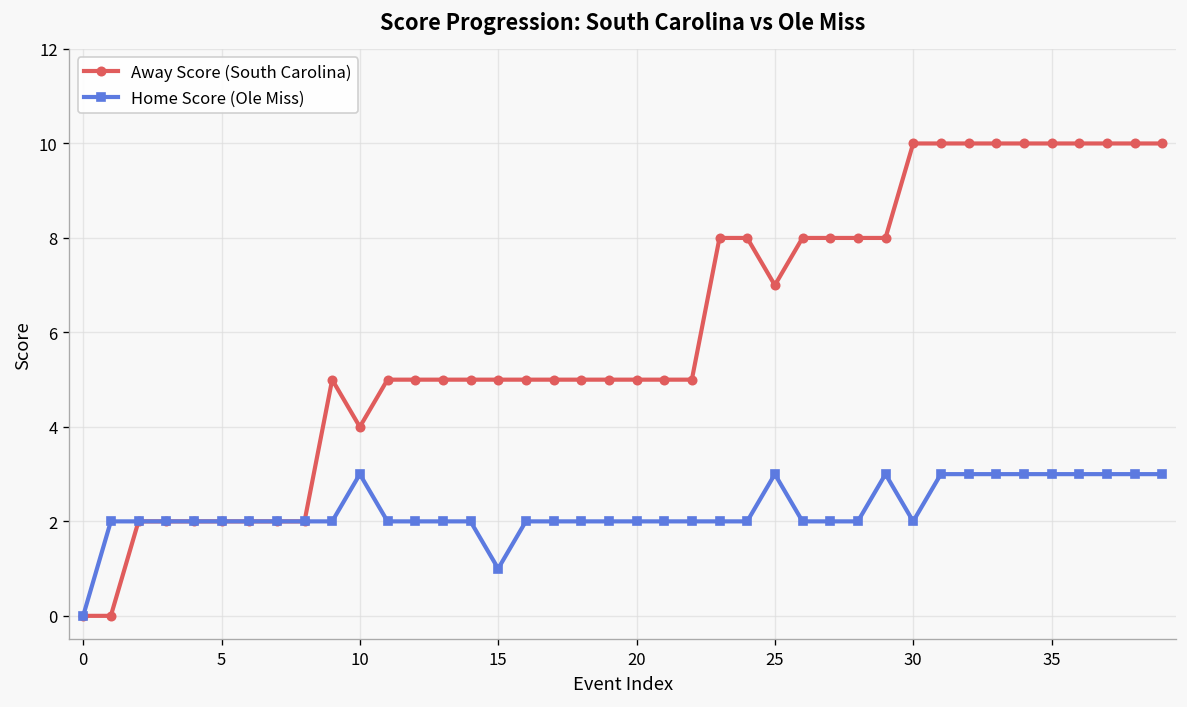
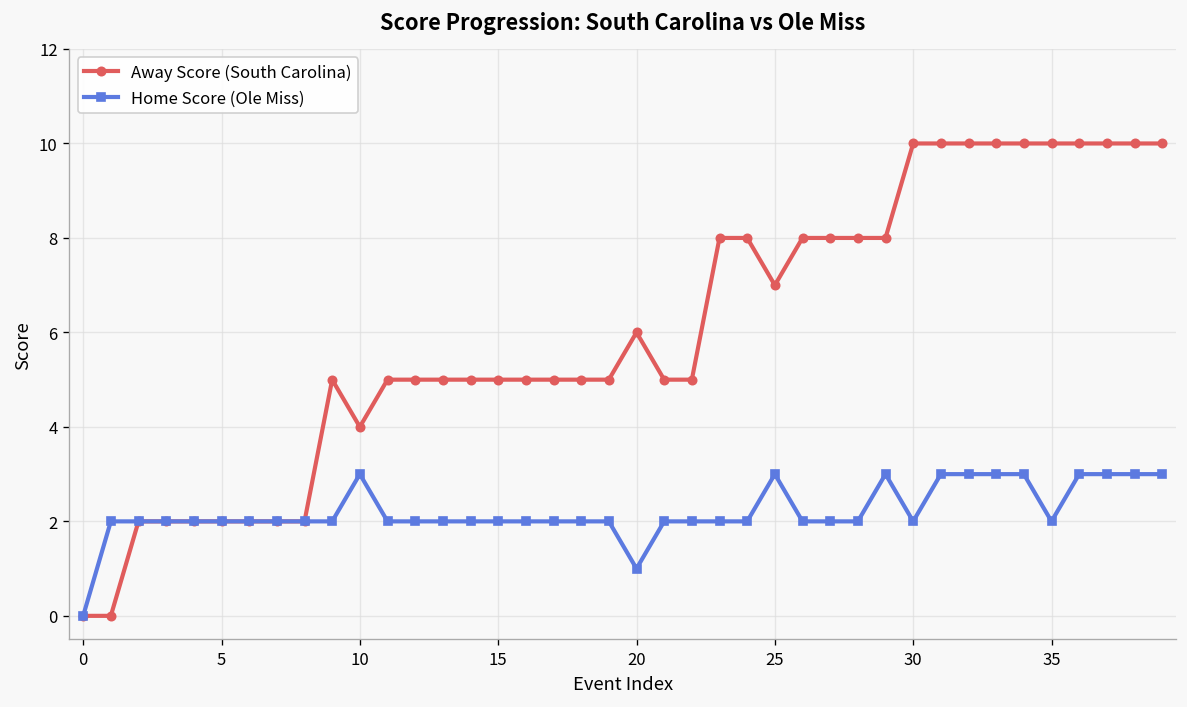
Home Score (Ole Miss), 15: 1 -> 2
Away Score (South Carolina), 20: 5 -> 6
Home Score (Ole Miss), 20: 2 -> 1
Home Score (Ole Miss), 35: 3 -> 2
